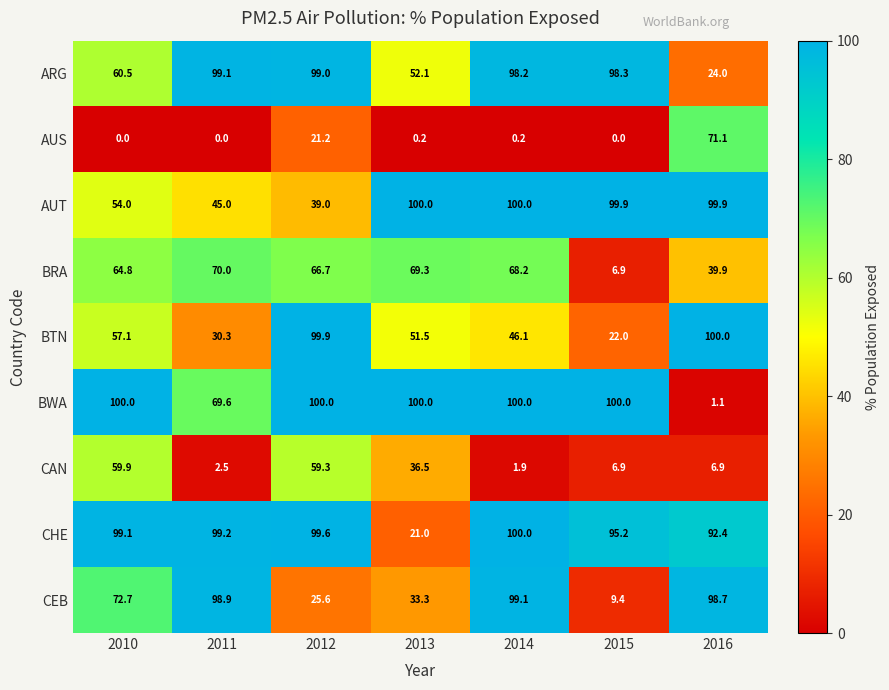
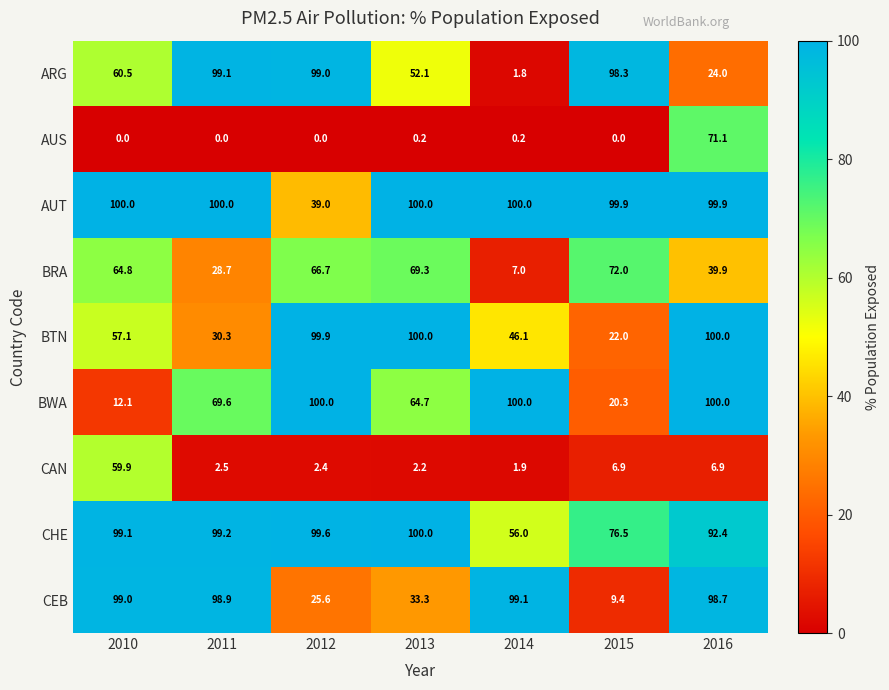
ARG, 2014: 98.2 -> 1.8
AUS, 2012: 21.2 -> 0.0
AUT, 2010: 54.0 -> 100.0
AUT, 2011: 45.0 -> 100.0
BRA, 2011: 70.0 -> 28.7
BRA, 2014: 68.2 -> 7.0
BRA, 2015: 6.9 -> 72.0
BTN, 2013: 51.5 -> 100.0
BWA, 2010: 100.0 -> 12.1
BWA, 2013: 100.0 -> 64.7
BWA, 2015: 100.0 -> 20.3
BWA, 2016: 1.1 -> 100.0
CAN, 2012: 59.3 -> 2.4
CAN, 2013: 36.5 -> 2.2
CHE, 2013: 21.0 -> 100.0
CHE, 2014: 100.0 -> 56.0
CHE, 2015: 95.2 -> 76.5
CEB, 2010: 72.7 -> 99.0
